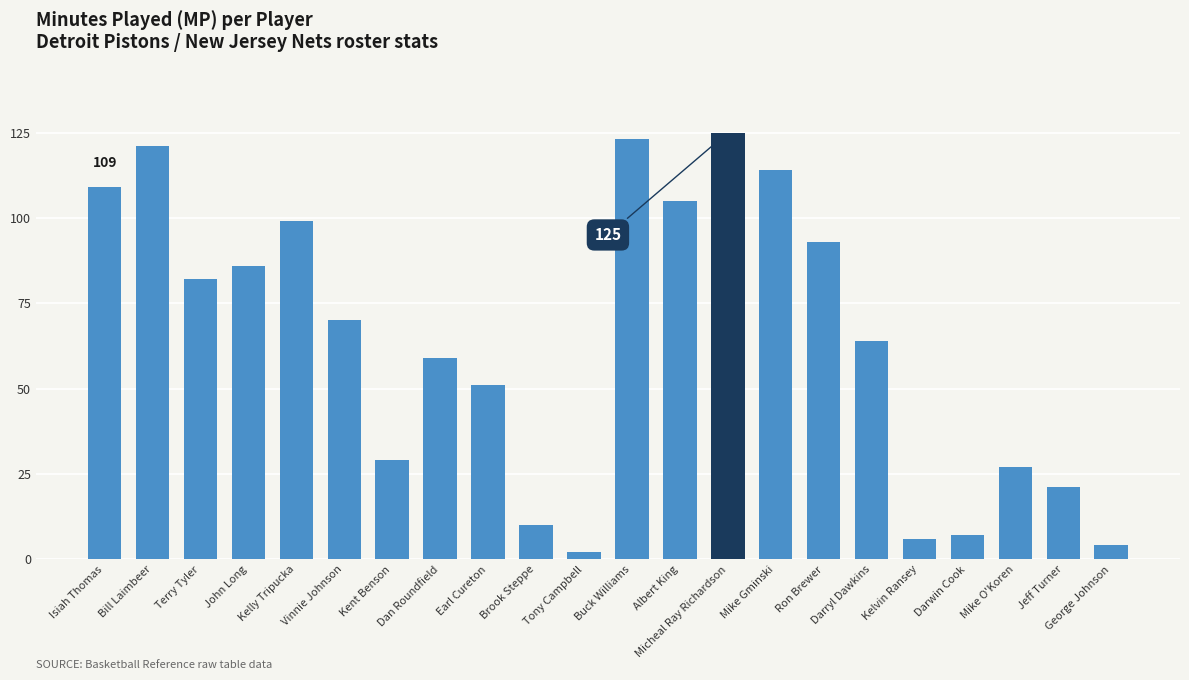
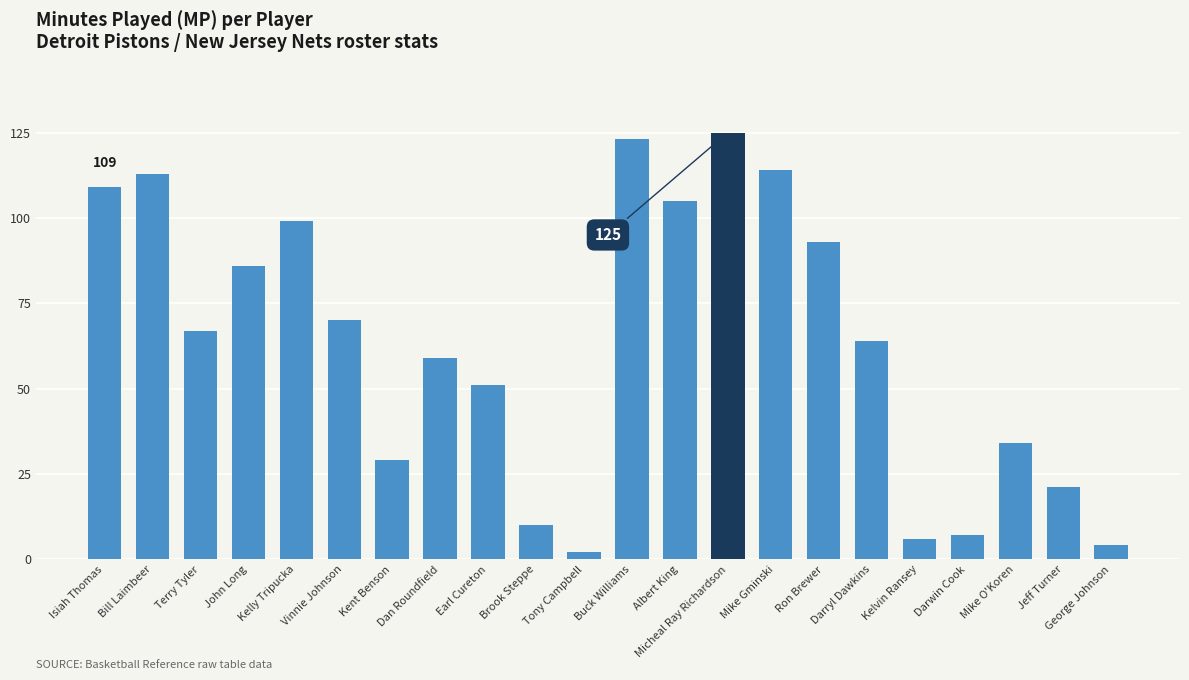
Bill Laimbeer: 121 -> 113
Terry Tyler: 82 -> 67
Mike O'Koren: 27 -> 34
